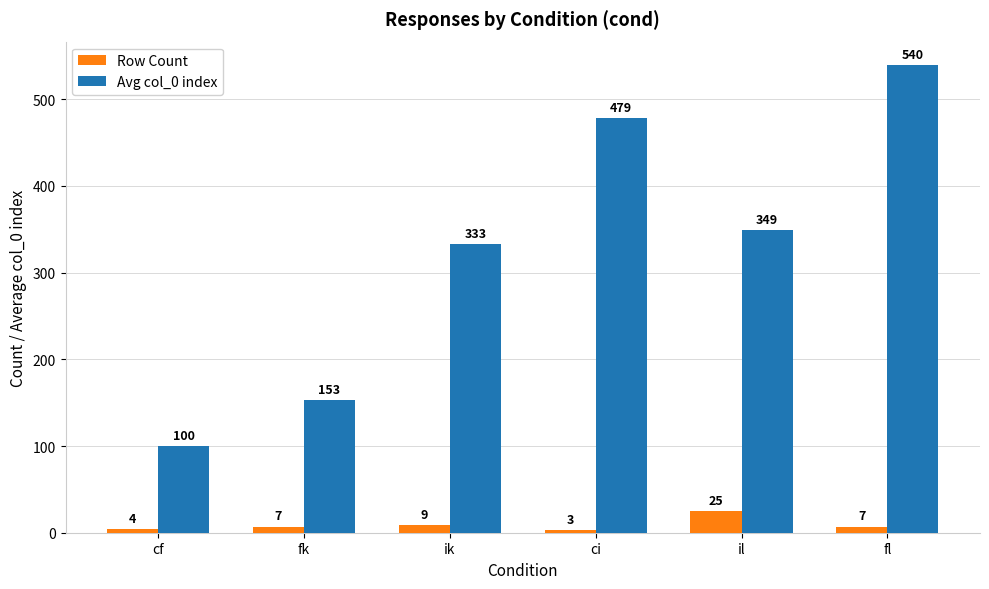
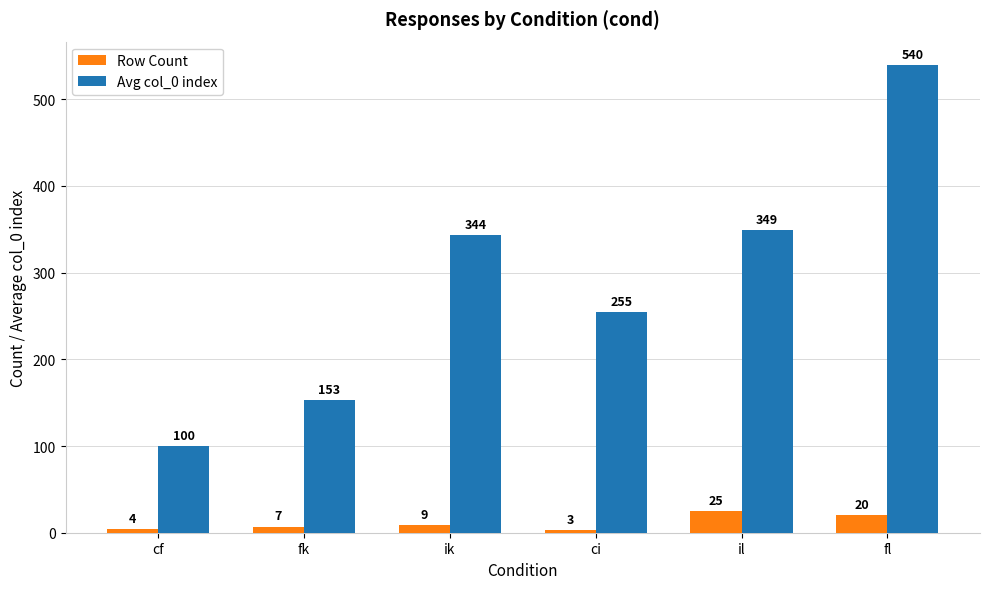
Avg col_0 index, ik: 333 -> 344
Avg col_0 index, ci: 479 -> 255
Row Count, fl: 7 -> 20
